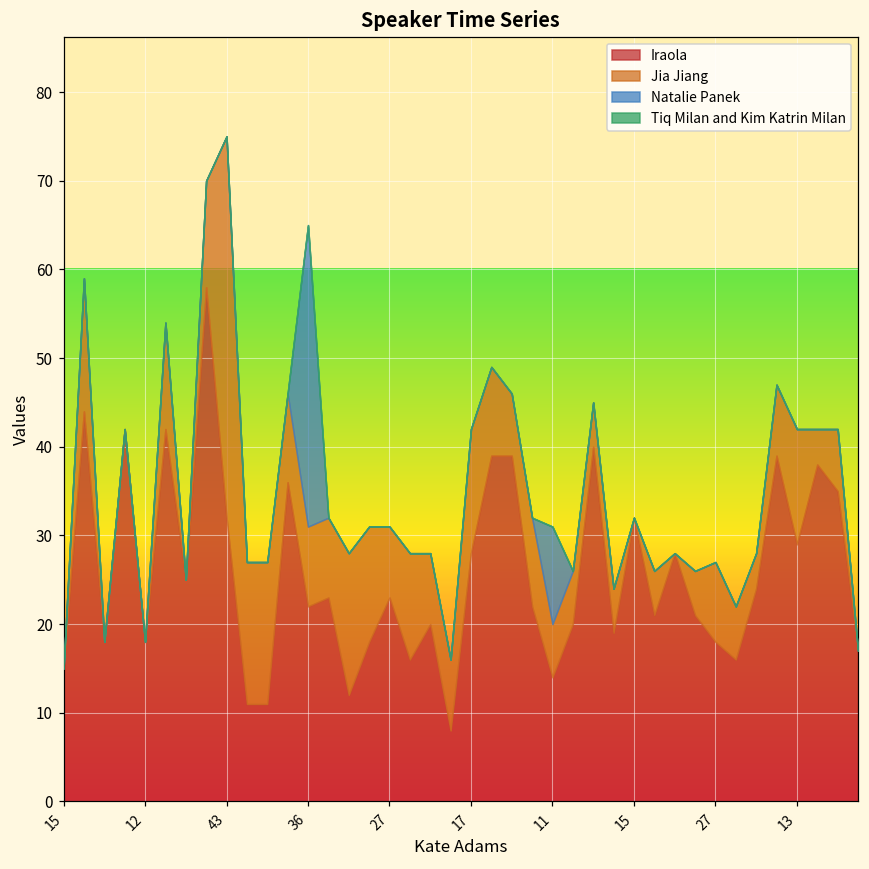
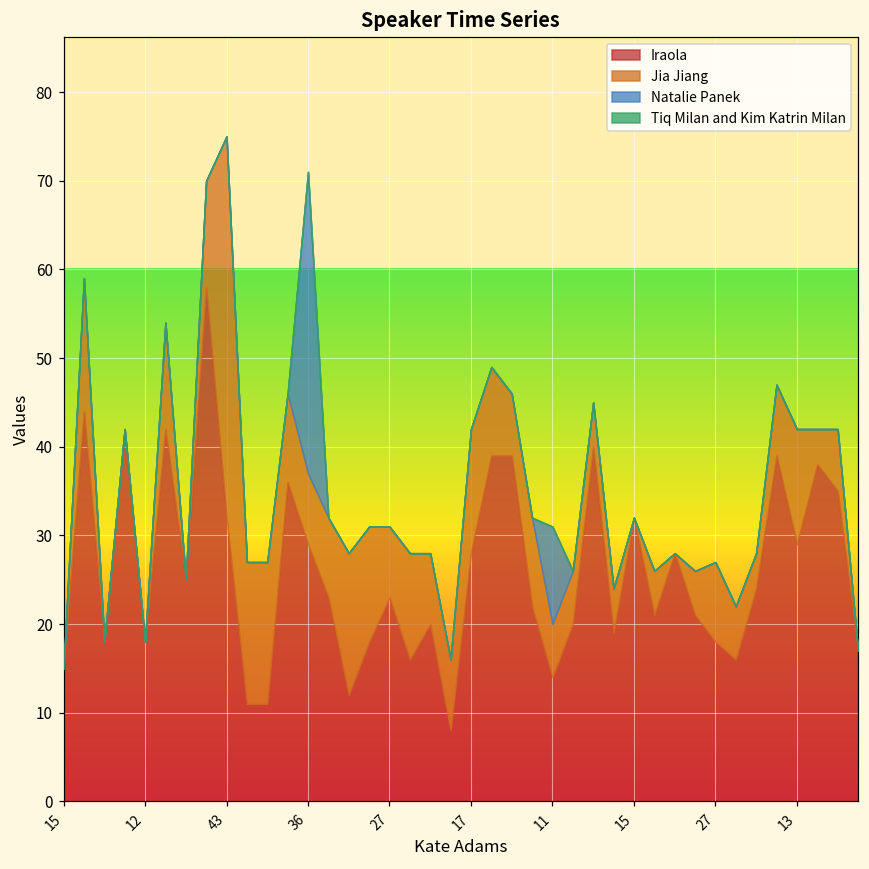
Iraola, 36: 22 -> 29
Jia Jiang, 36: 9 -> 8
